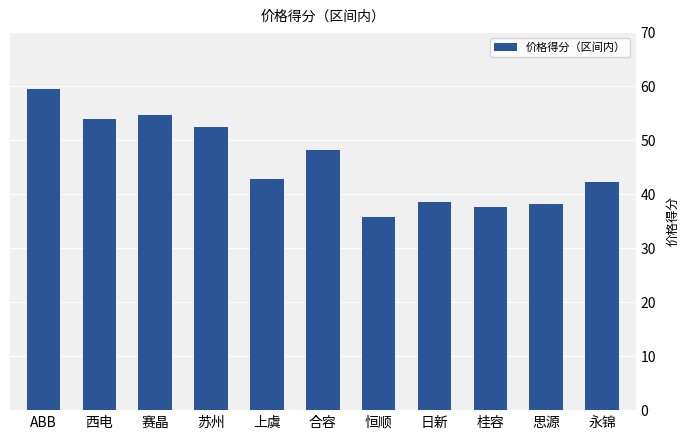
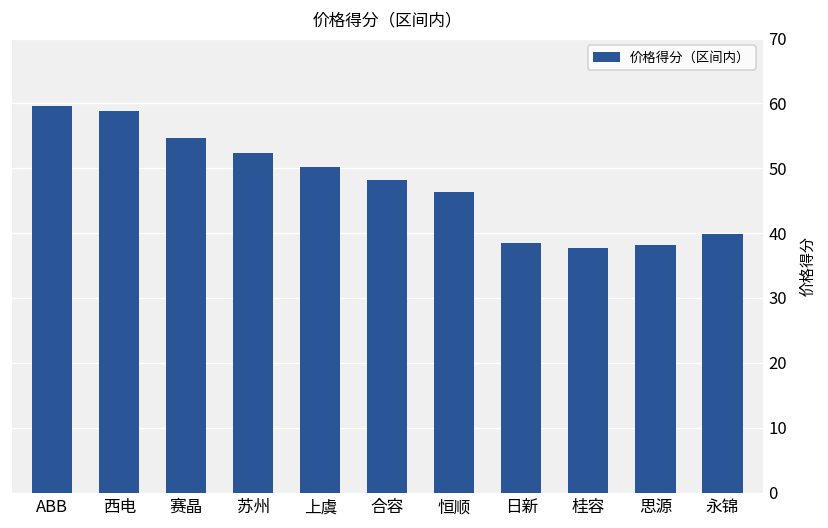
西电: 54 -> 59
上虞: 43 -> 50
恒顺: 36 -> 46
永锦: 42 -> 40
